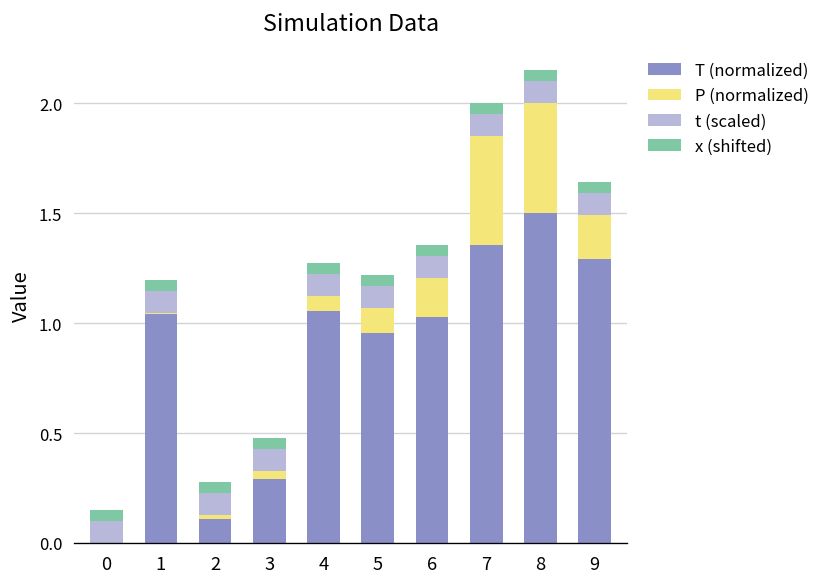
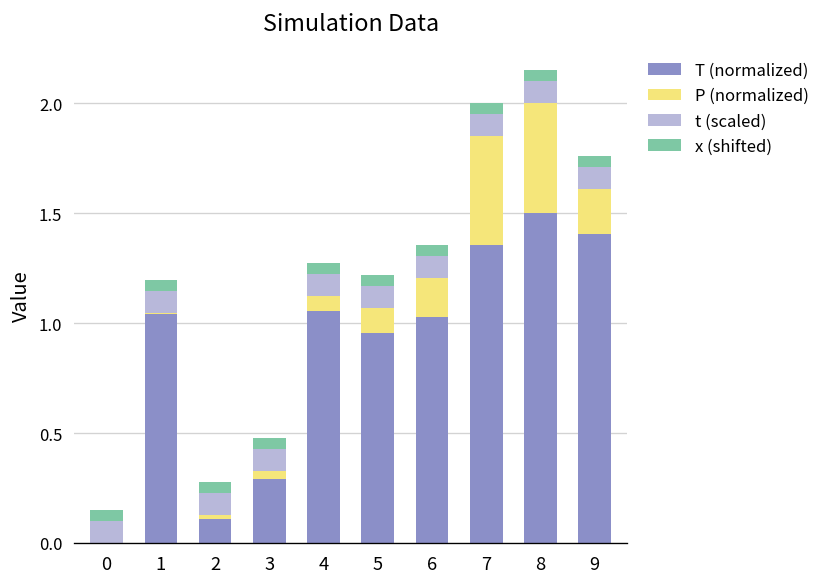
T (normalized), 9: 1.29 -> 1.41
